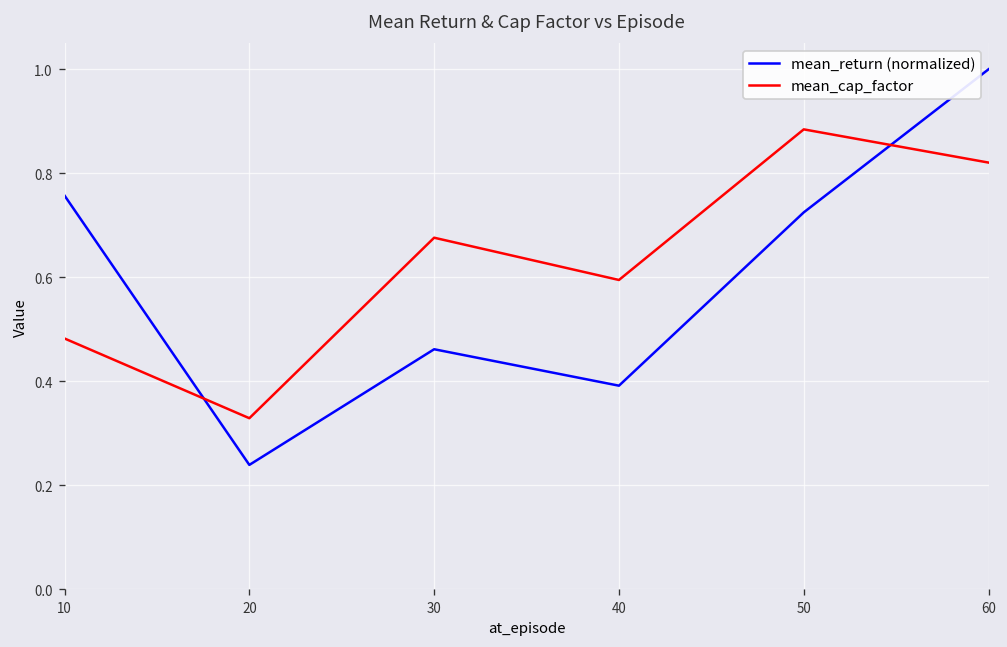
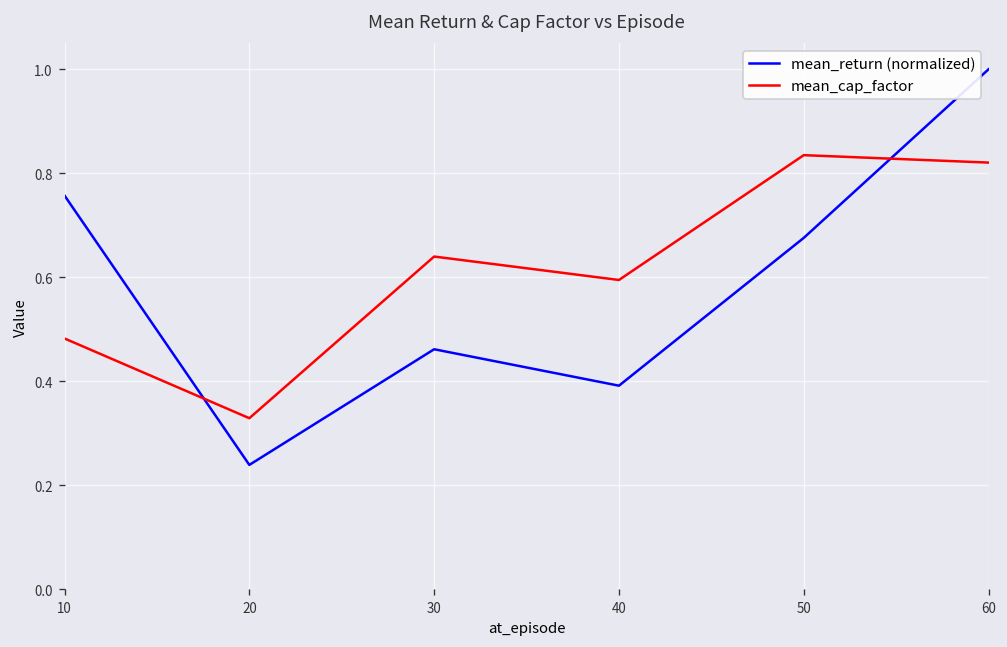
mean_cap_factor, 30: 0.68 -> 0.64
mean_return (normalized), 50: 0.72 -> 0.68
mean_cap_factor, 50: 0.88 -> 0.83
